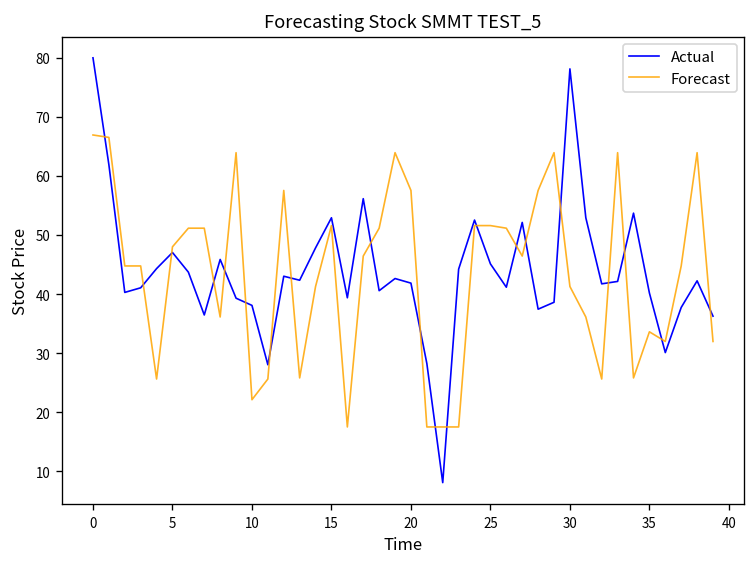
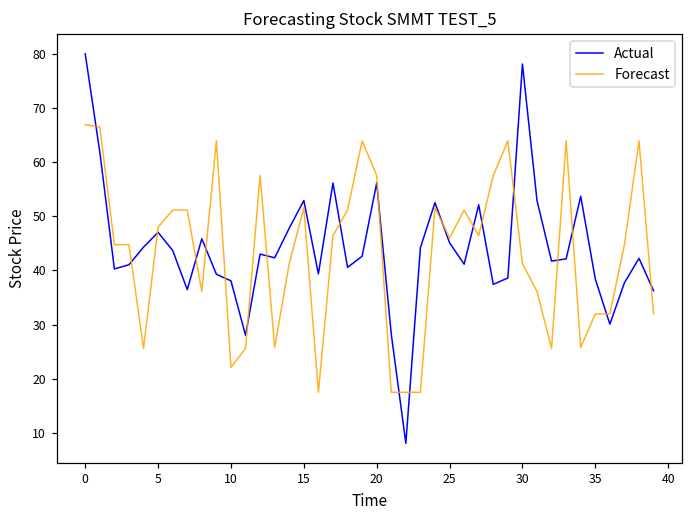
Actual, 20: 42 -> 56
Forecast, 25: 52 -> 46
Actual, 35: 40 -> 38
Forecast, 35: 34 -> 32
